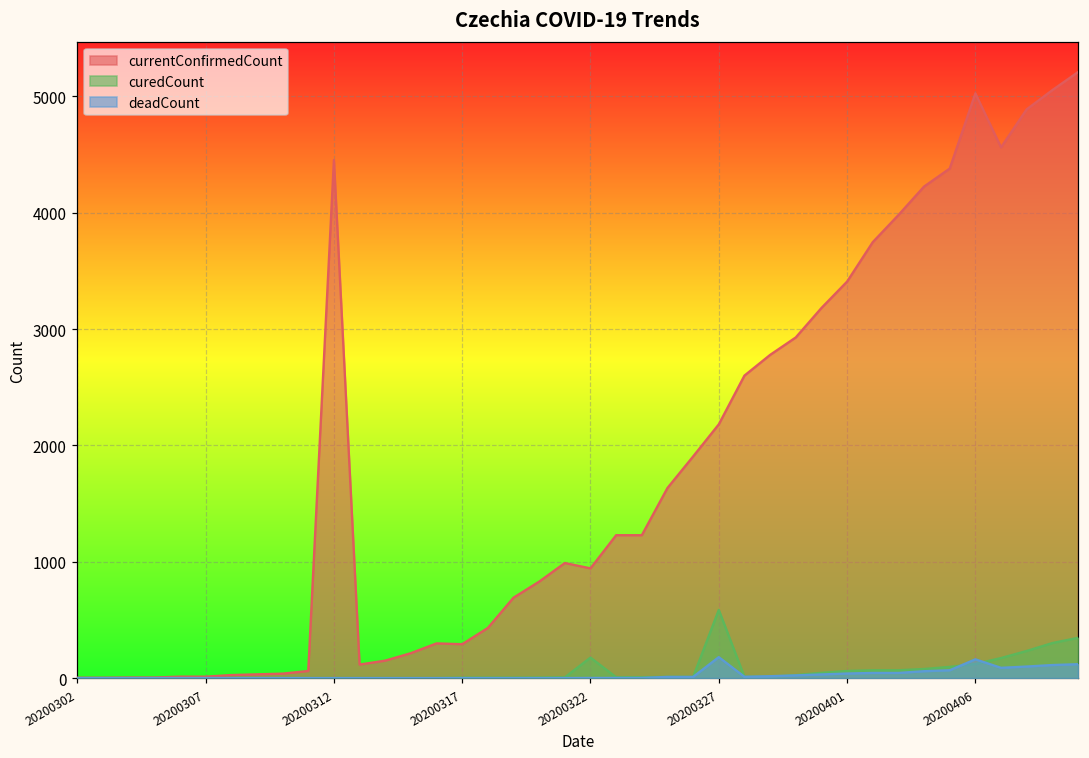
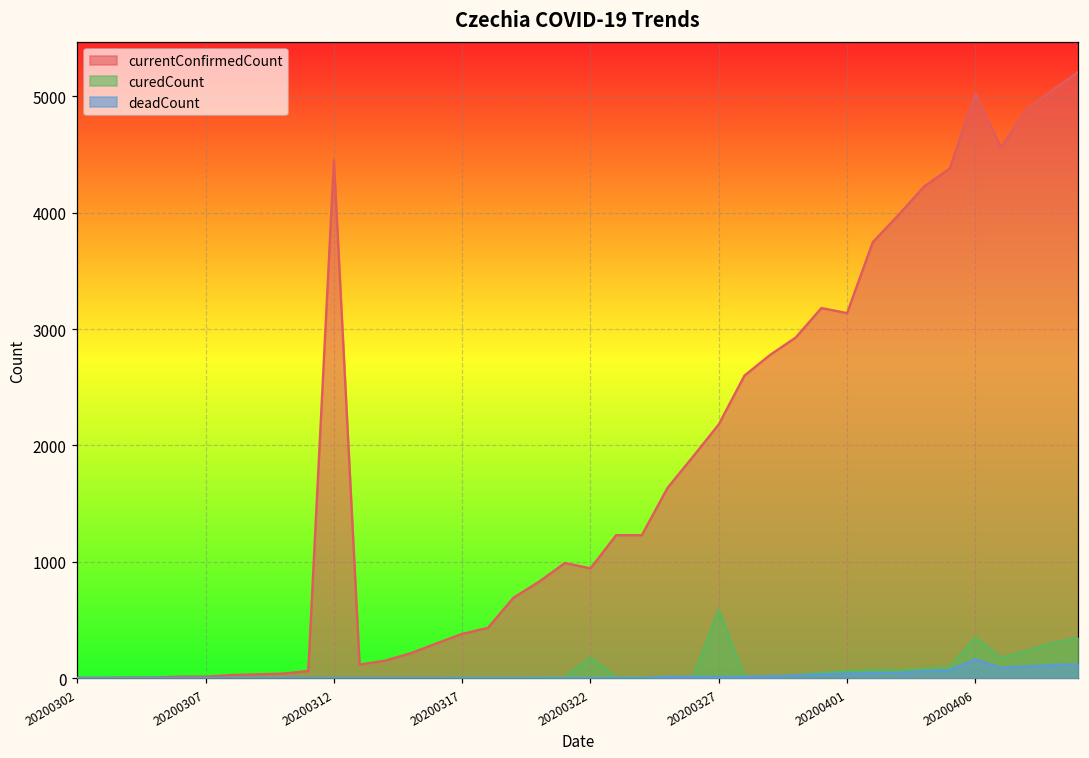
currentConfirmedCount, 20200317: 290 -> 380
deadCount, 20200327: 180 -> 10
currentConfirmedCount, 20200401: 3410 -> 3140
curedCount, 20200406: 120 -> 350
